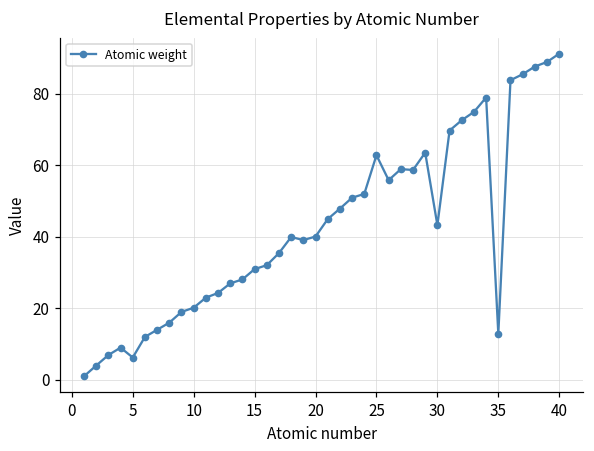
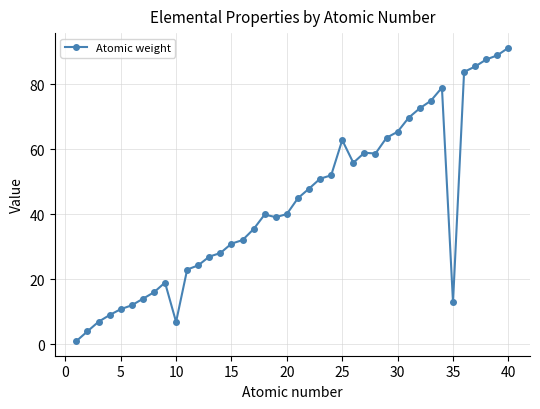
5: 6 -> 11
10: 20 -> 7
30: 43 -> 65
